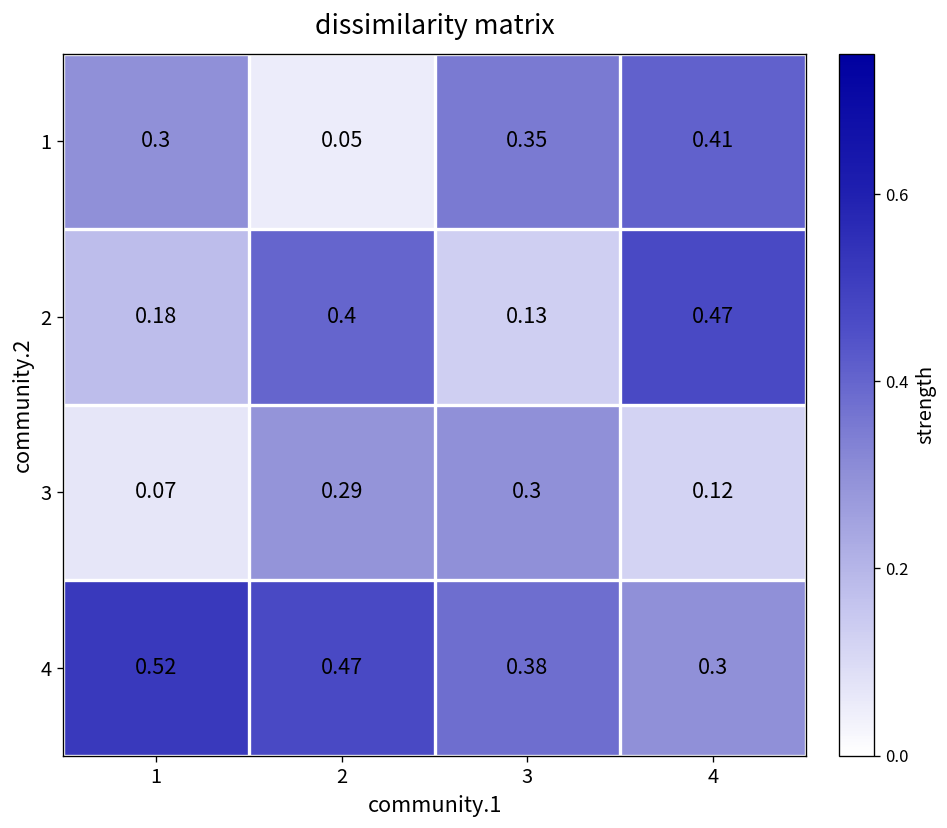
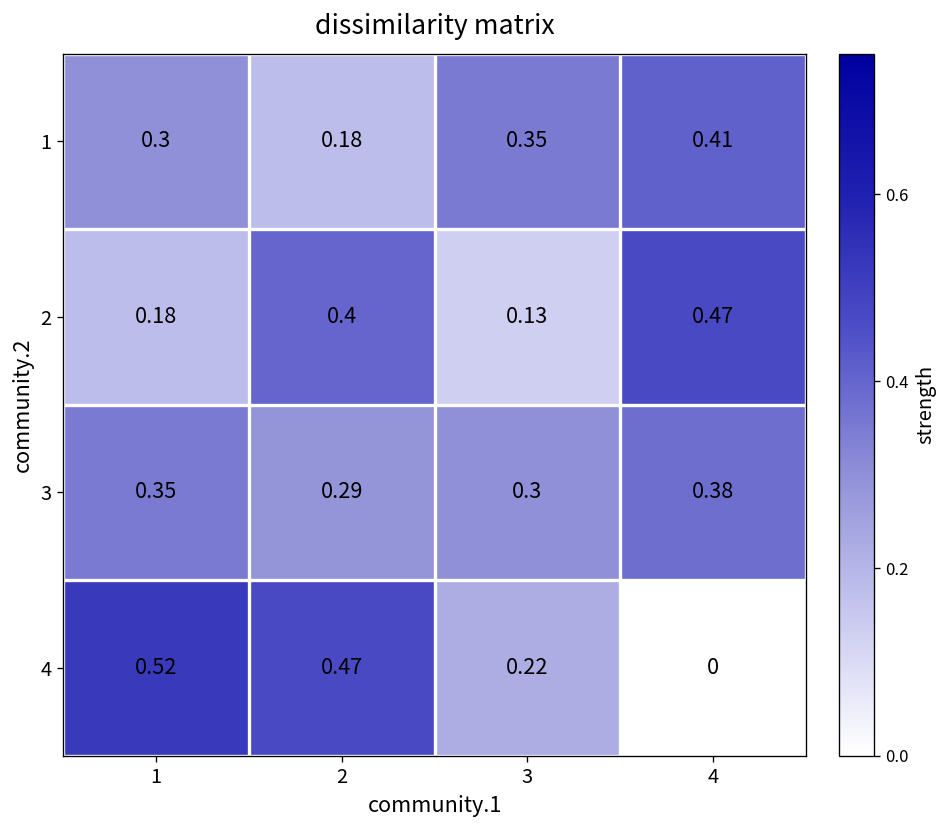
1, 2: 0.05 -> 0.18
3, 1: 0.07 -> 0.35
3, 4: 0.12 -> 0.38
4, 3: 0.38 -> 0.22
4, 4: 0.3 -> 0
